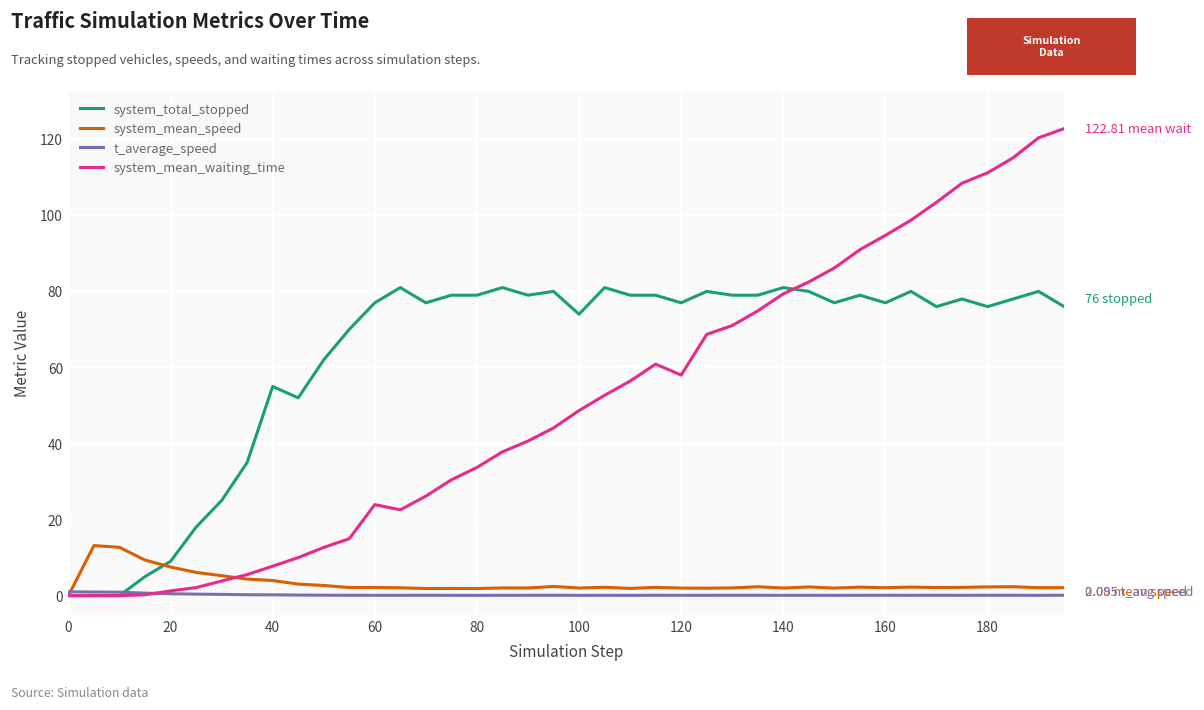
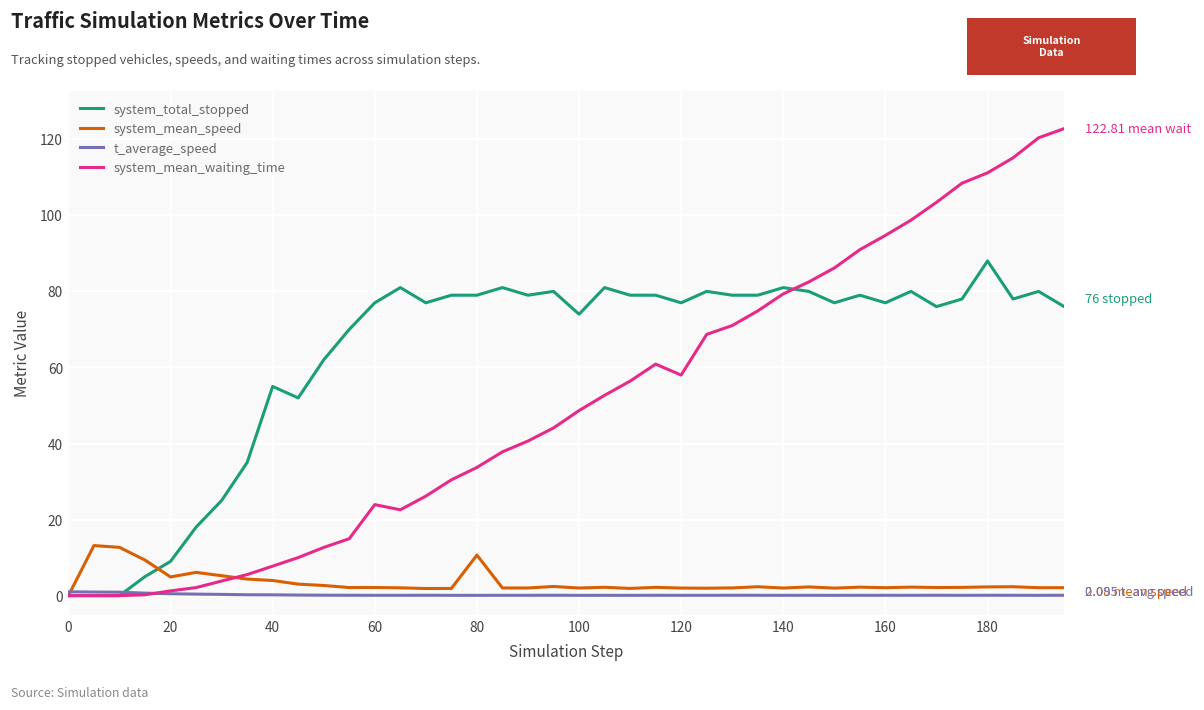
system_mean_speed, 20: 8 -> 5
system_mean_speed, 80: 2 -> 11
system_total_stopped, 180: 76 -> 88
